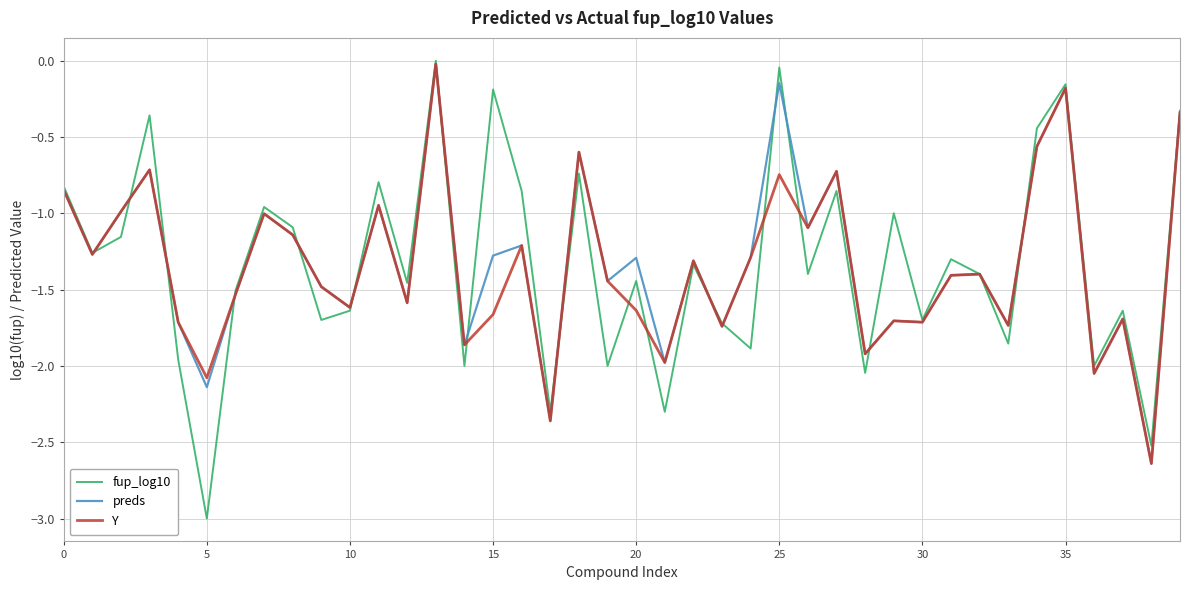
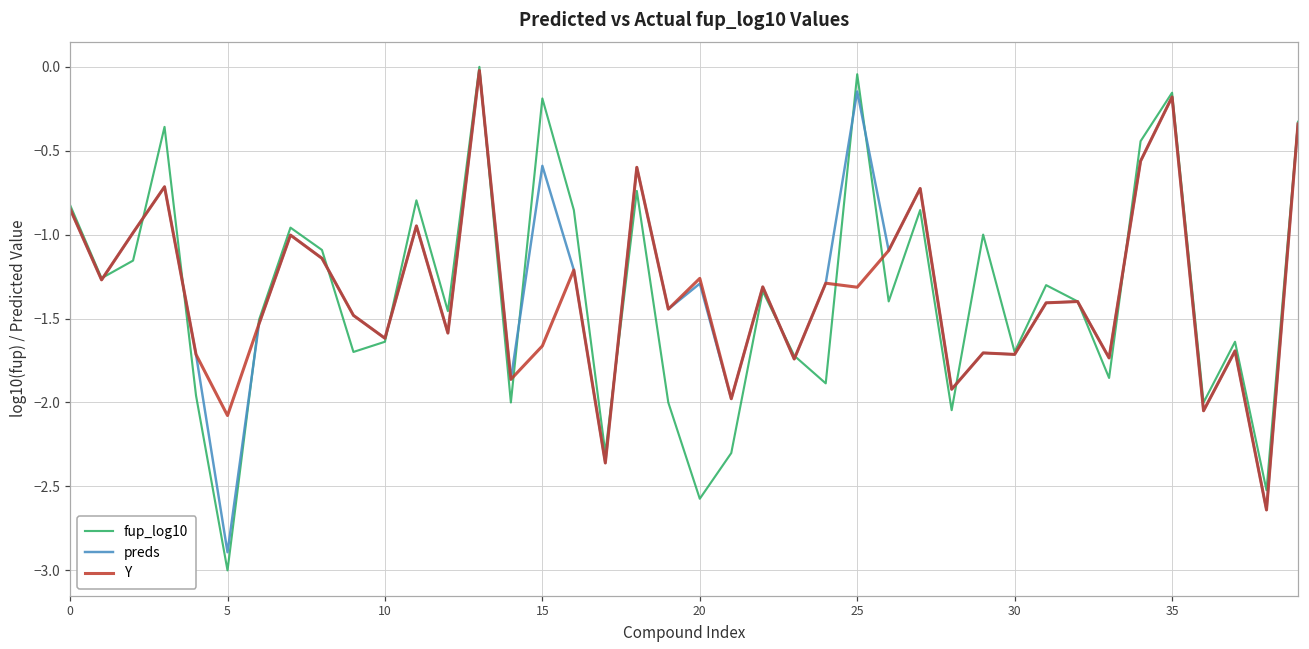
preds, 5: -2.14 -> -2.89
preds, 15: -1.28 -> -0.59
fup_log10, 20: -1.44 -> -2.57
Y, 20: -1.64 -> -1.26
Y, 25: -0.75 -> -1.31
